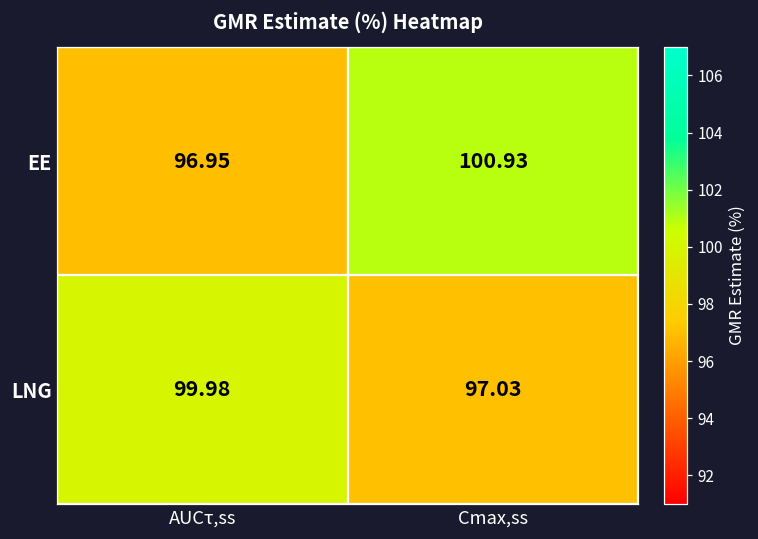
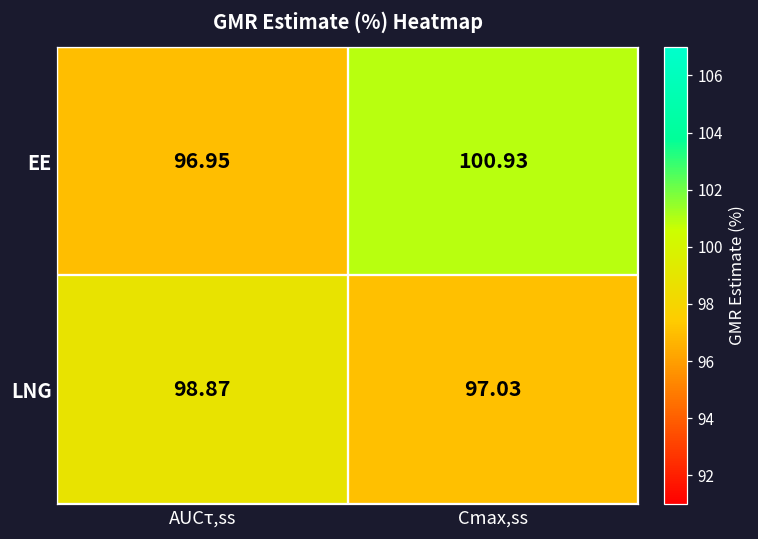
LNG, AUCτ,ss: 99.98 -> 98.87
